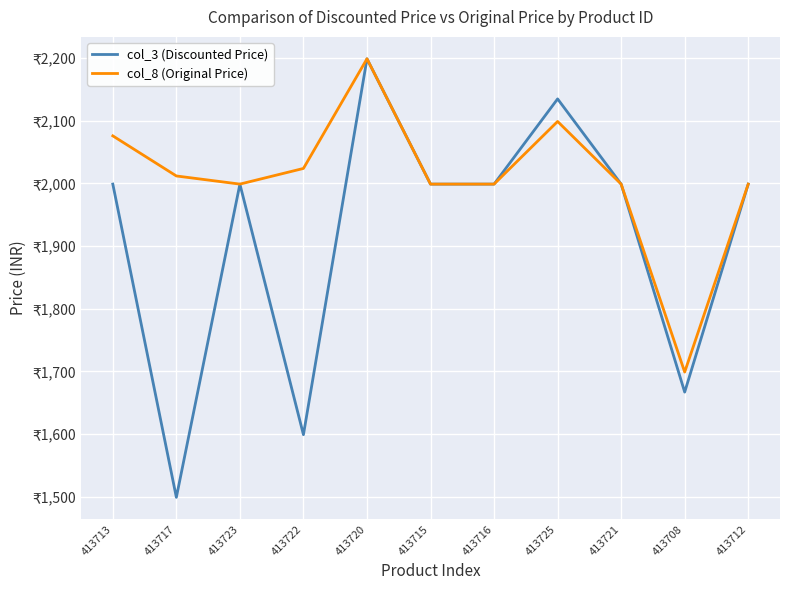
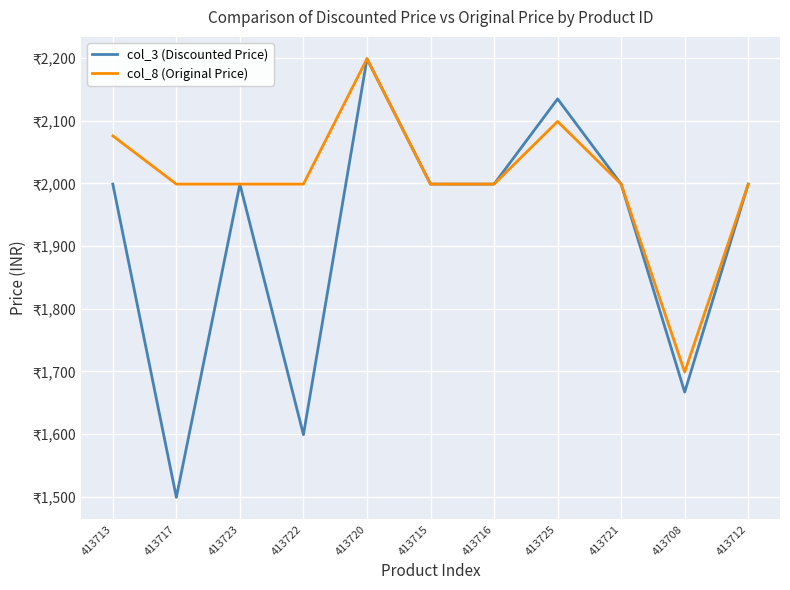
col_8 (Original Price), 413717: ₹2,010 -> ₹2,000
col_8 (Original Price), 413722: ₹2,020 -> ₹2,000
